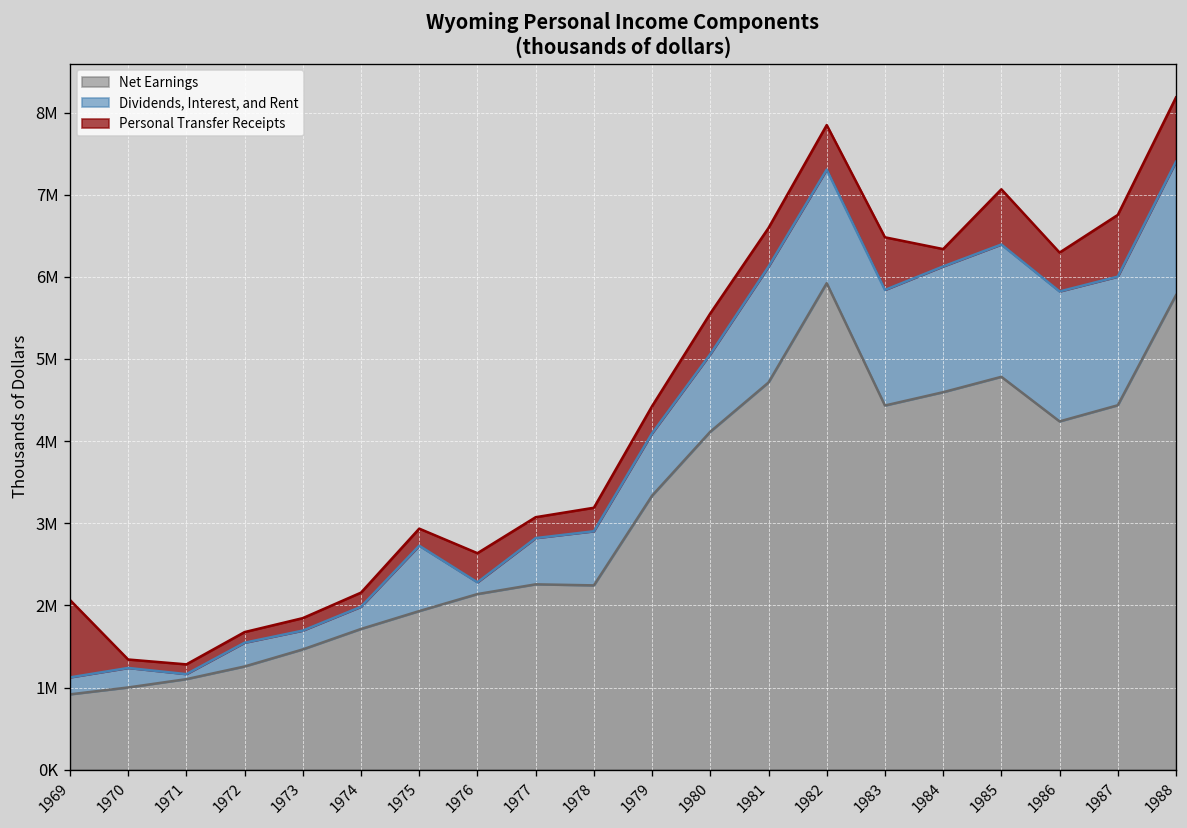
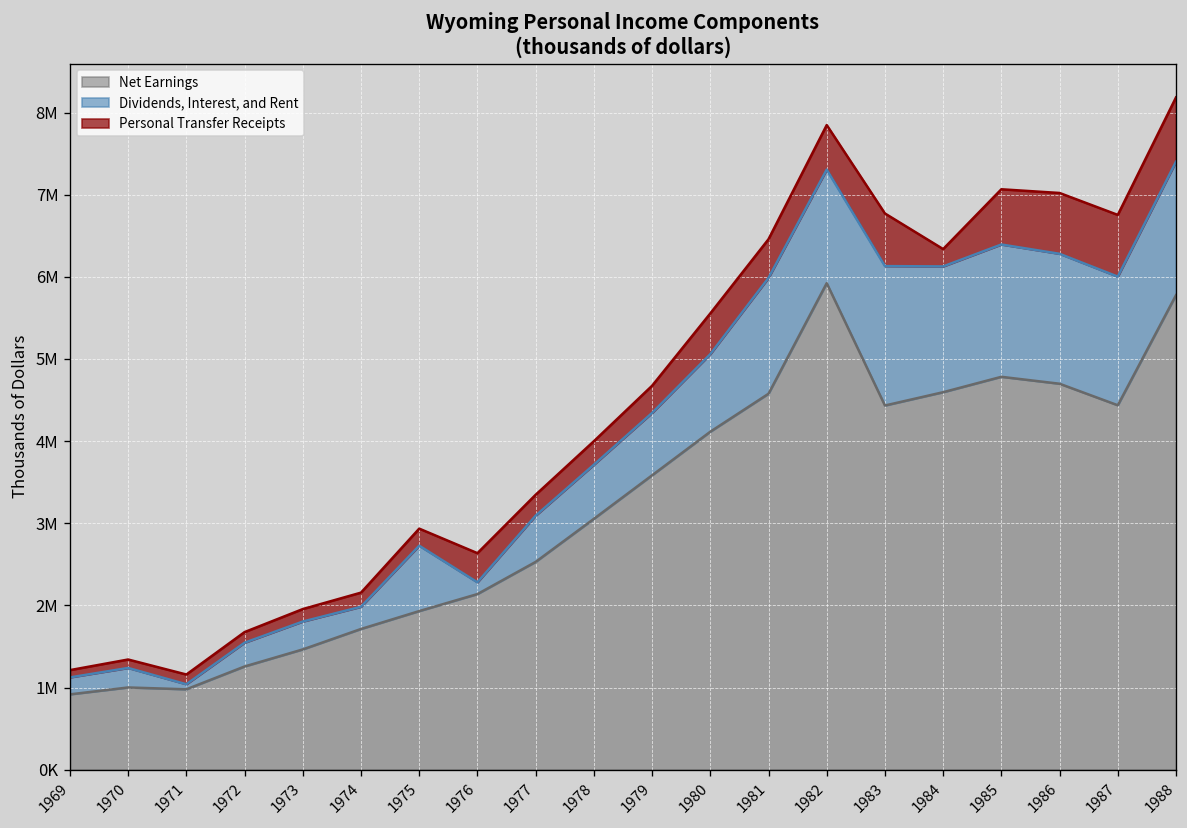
Personal Transfer Receipts, 1969: 900000 -> 100000
Net Earnings, 1971: 1100000 -> 1000000
Dividends, Interest, and Rent, 1973: 200000 -> 300000
Net Earnings, 1977: 2300000 -> 2500000
Net Earnings, 1978: 2200000 -> 3100000
Net Earnings, 1979: 3300000 -> 3600000
Net Earnings, 1981: 4700000 -> 4600000
Dividends, Interest, and Rent, 1983: 1400000 -> 1700000
Net Earnings, 1986: 4200000 -> 4700000
Personal Transfer Receipts, 1986: 500000 -> 700000
